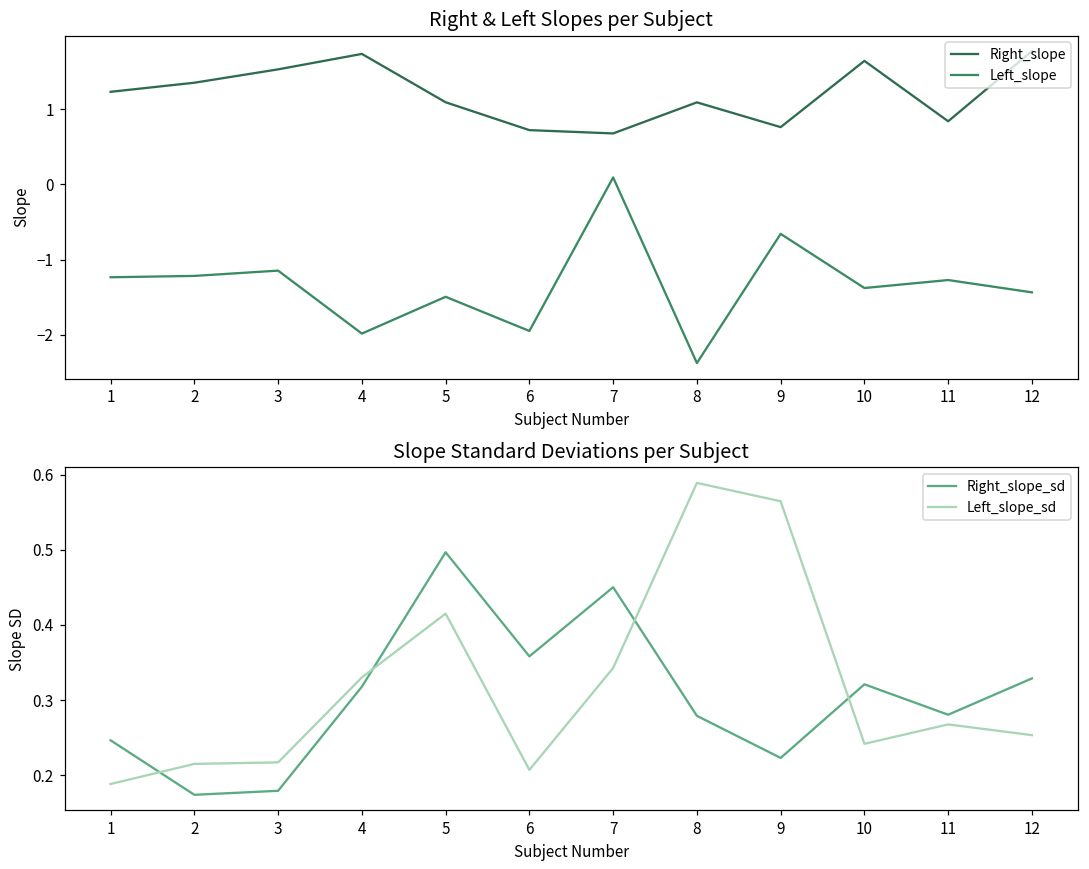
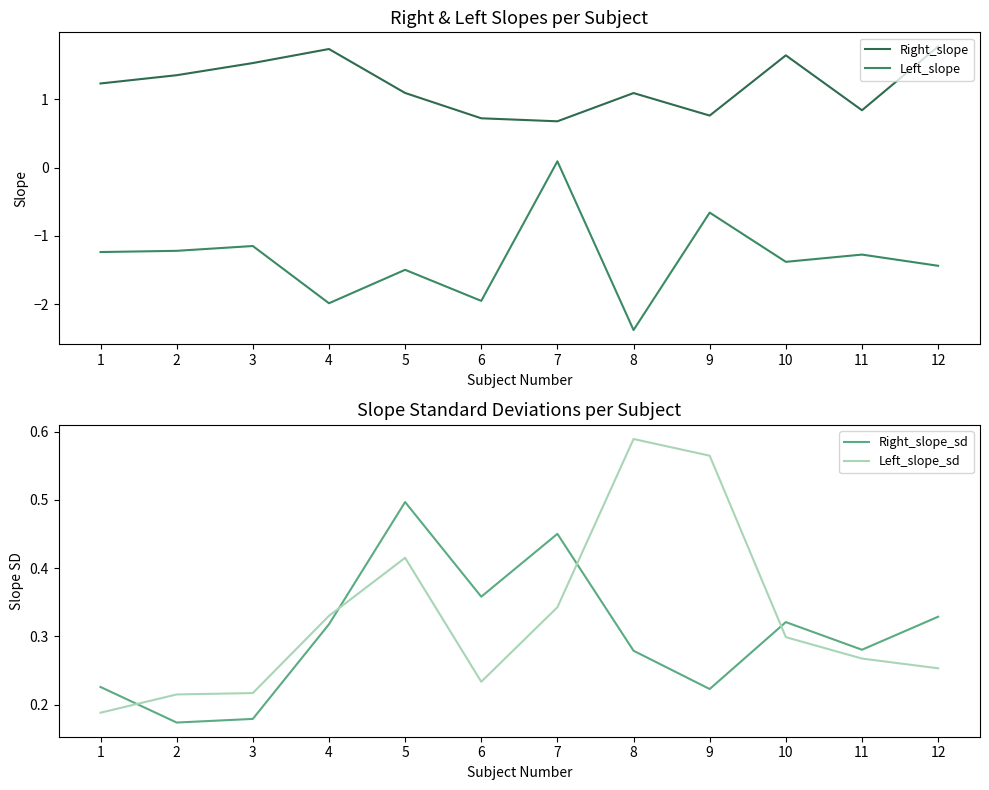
Slope Standard Deviations per Subject, Right_slope_sd, 1: 0.25 -> 0.23
Slope Standard Deviations per Subject, Left_slope_sd, 6: 0.21 -> 0.23
Slope Standard Deviations per Subject, Left_slope_sd, 10: 0.24 -> 0.30
